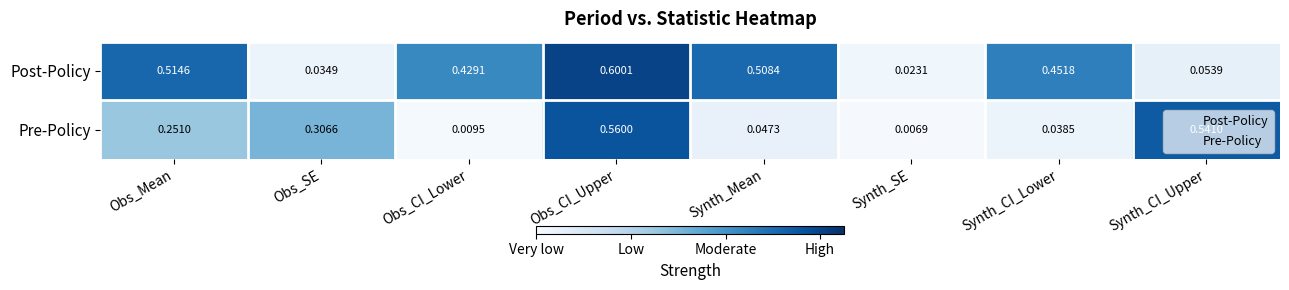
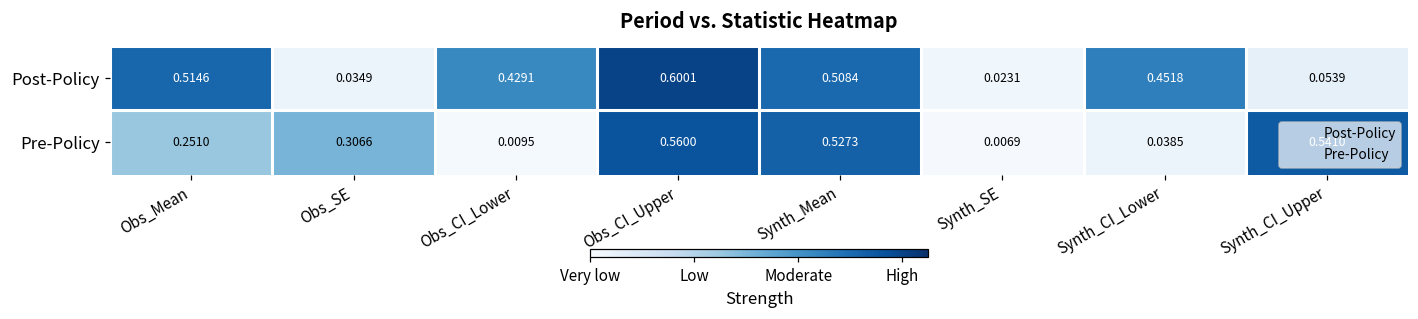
Pre-Policy, Synth_Mean: 0.0473 -> 0.5273
